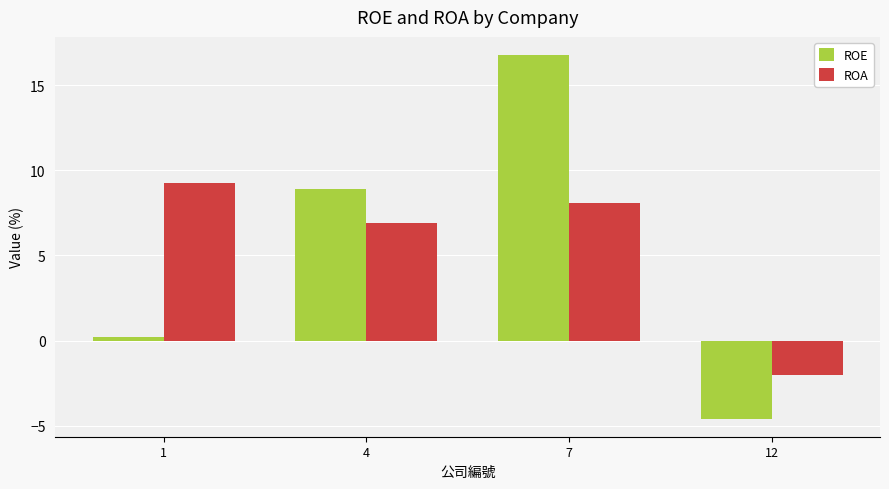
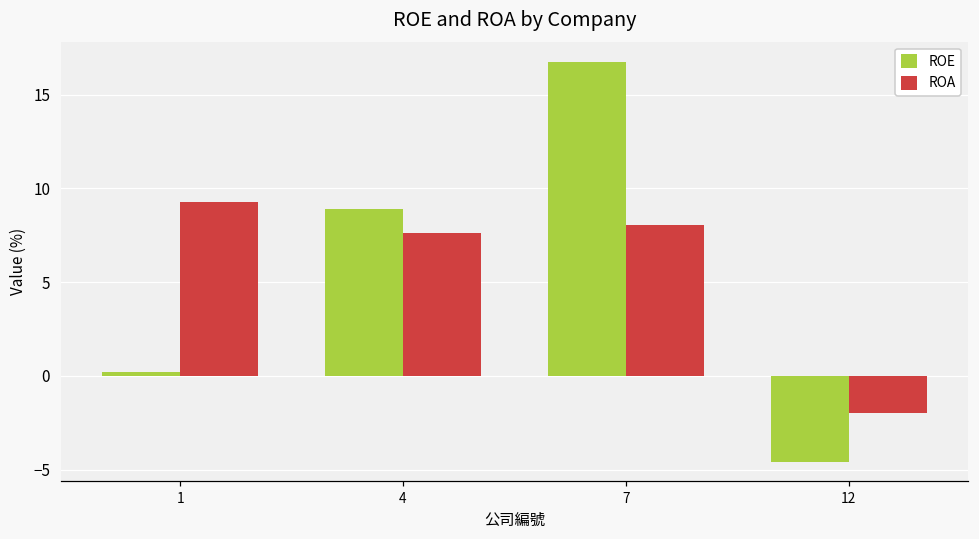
ROA, 4: 6.9 -> 7.6
